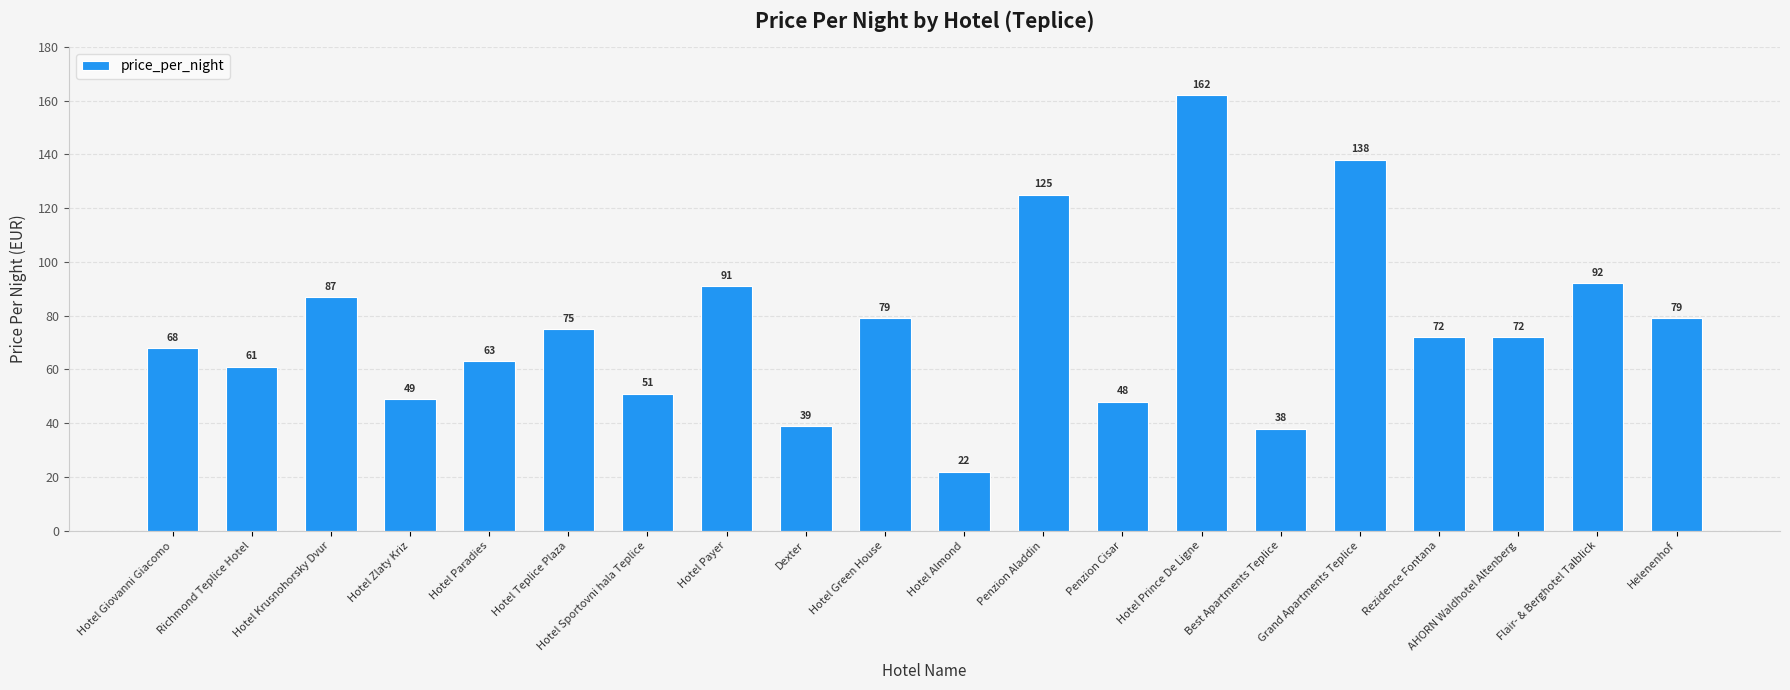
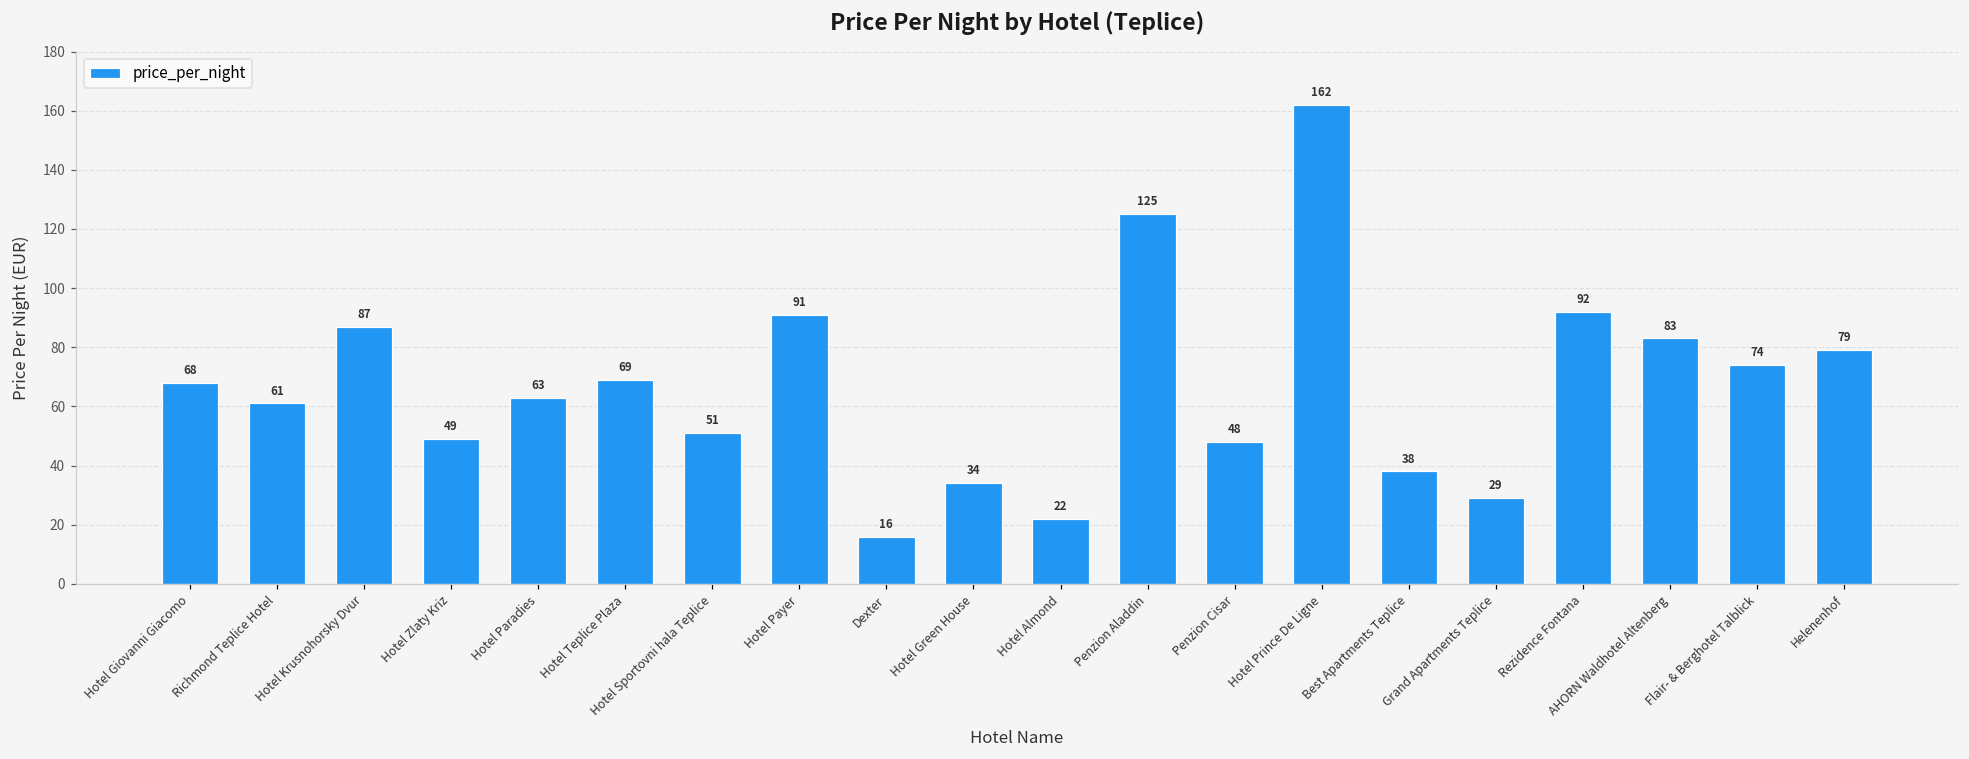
Hotel Teplice Plaza: 75 -> 69
Dexter: 39 -> 16
Hotel Green House: 79 -> 34
Grand Apartments Teplice: 138 -> 29
Rezidence Fontana: 72 -> 92
AHORN Waldhotel Altenberg: 72 -> 83
Flair- & Berghotel Talblick: 92 -> 74
